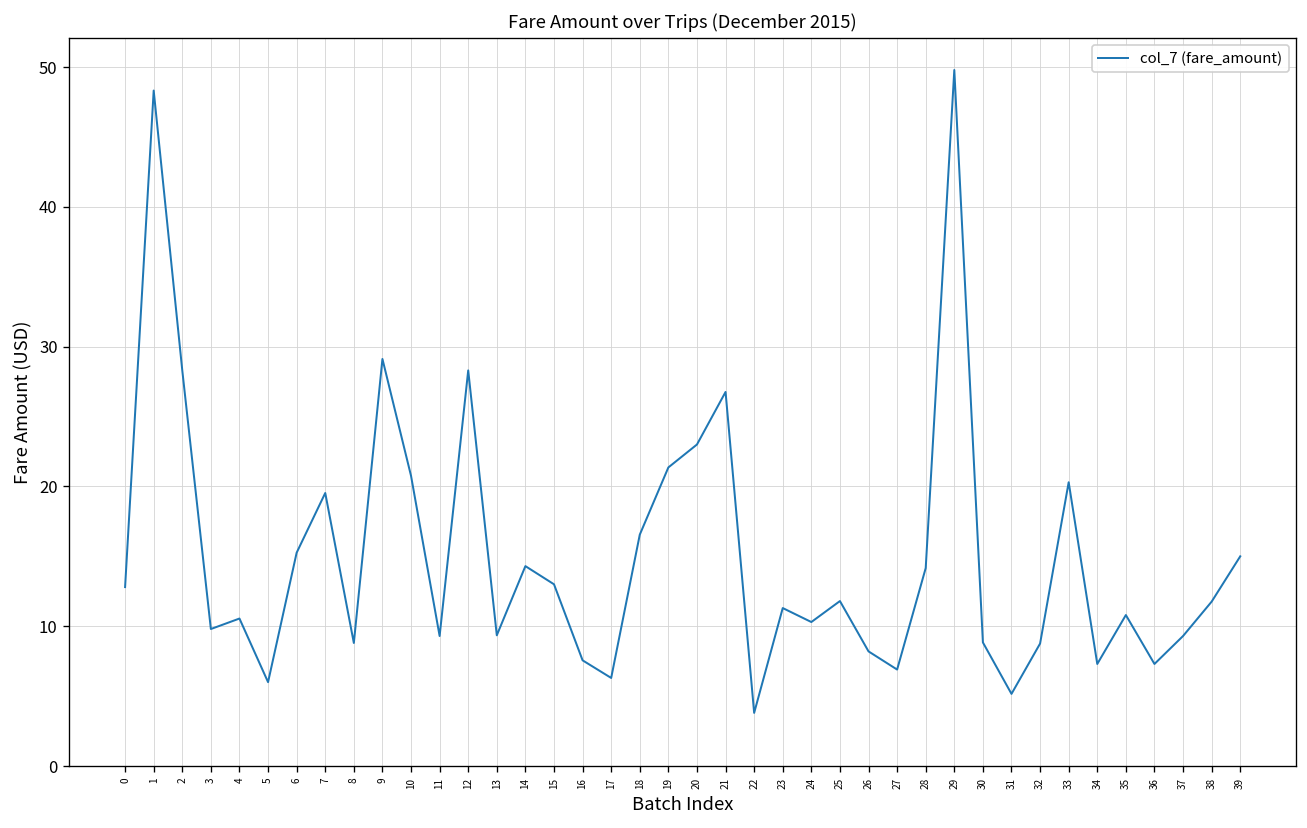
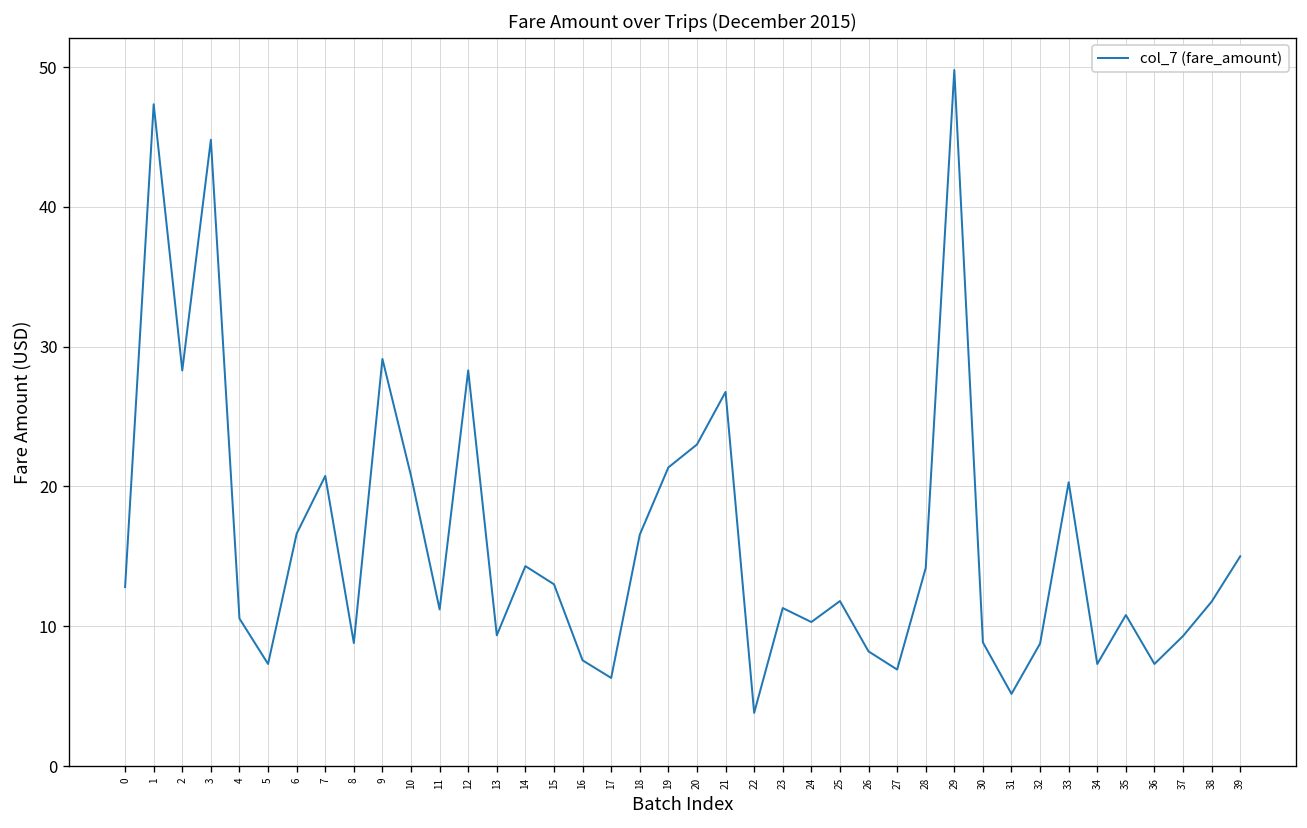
1: 48.3 -> 47.3
3: 9.8 -> 44.8
5: 6.0 -> 7.3
6: 15.3 -> 16.6
7: 19.5 -> 20.8
11: 9.3 -> 11.2
